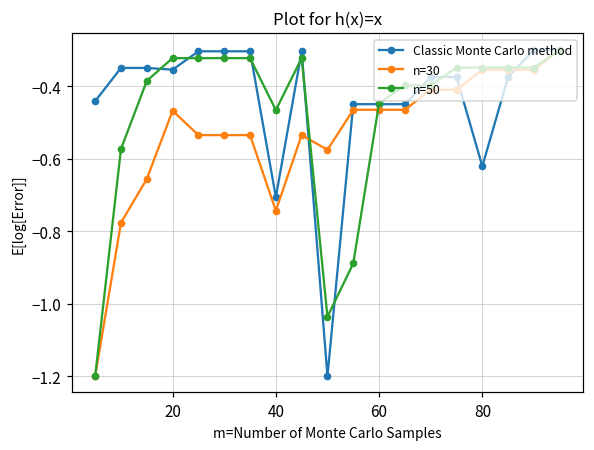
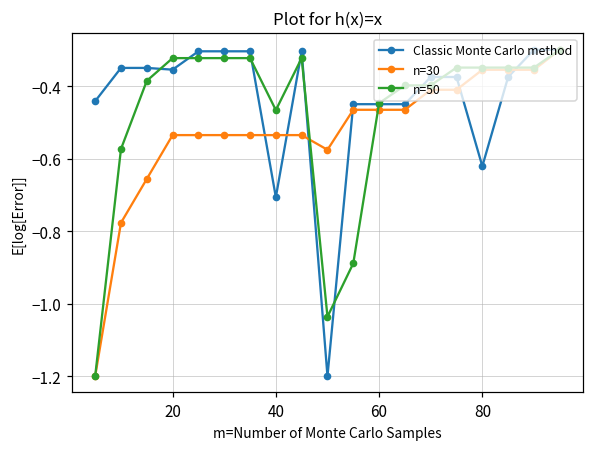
n=30, 20: -0.47 -> -0.54
n=30, 40: -0.74 -> -0.54
